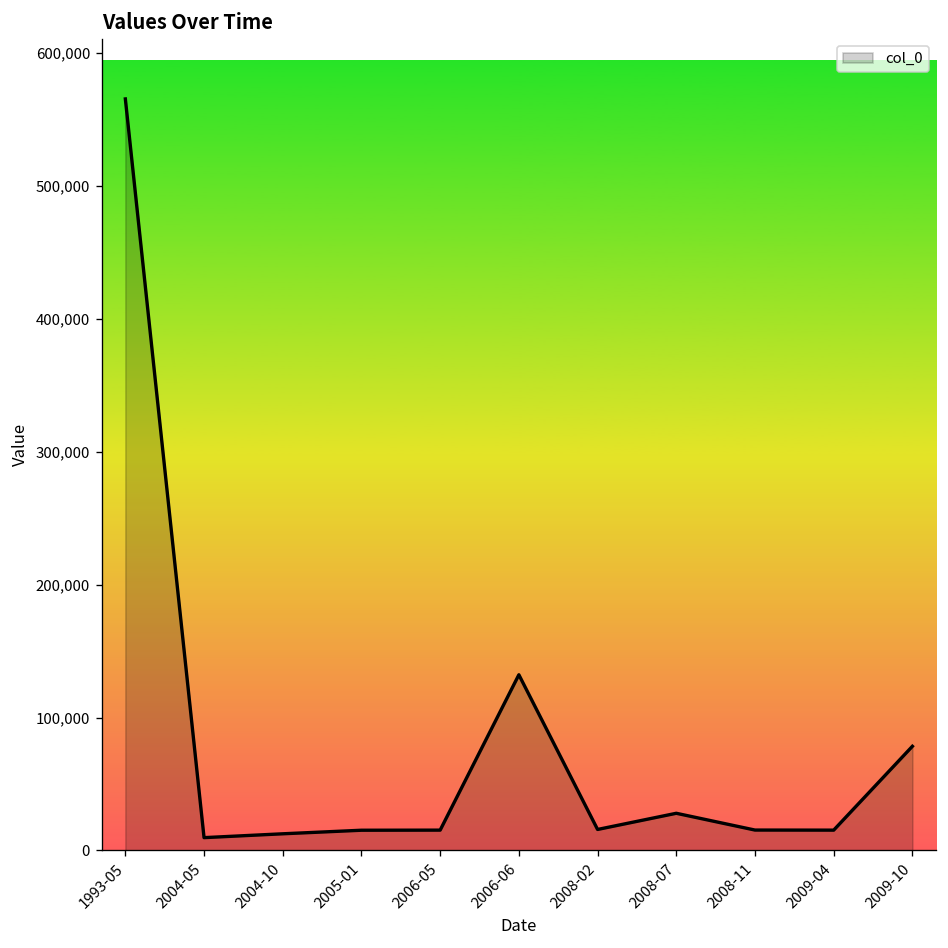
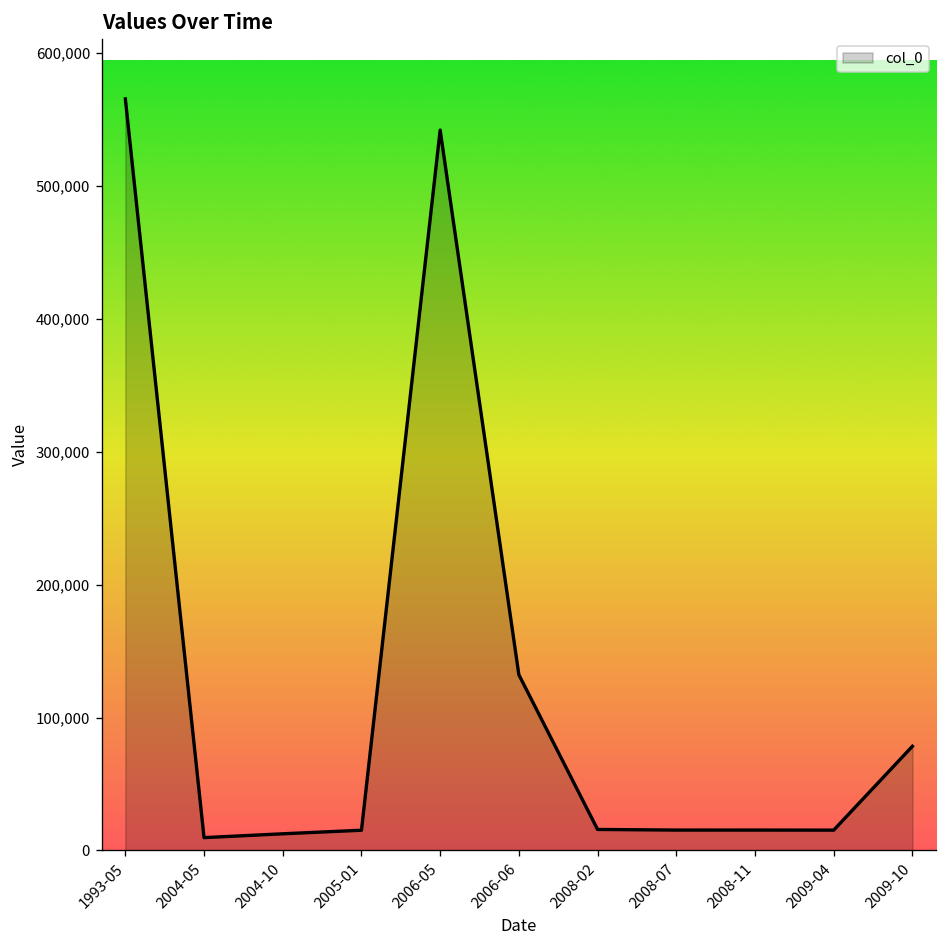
2006-05: 15,000 -> 542,000
2008-07: 28,000 -> 15,000
